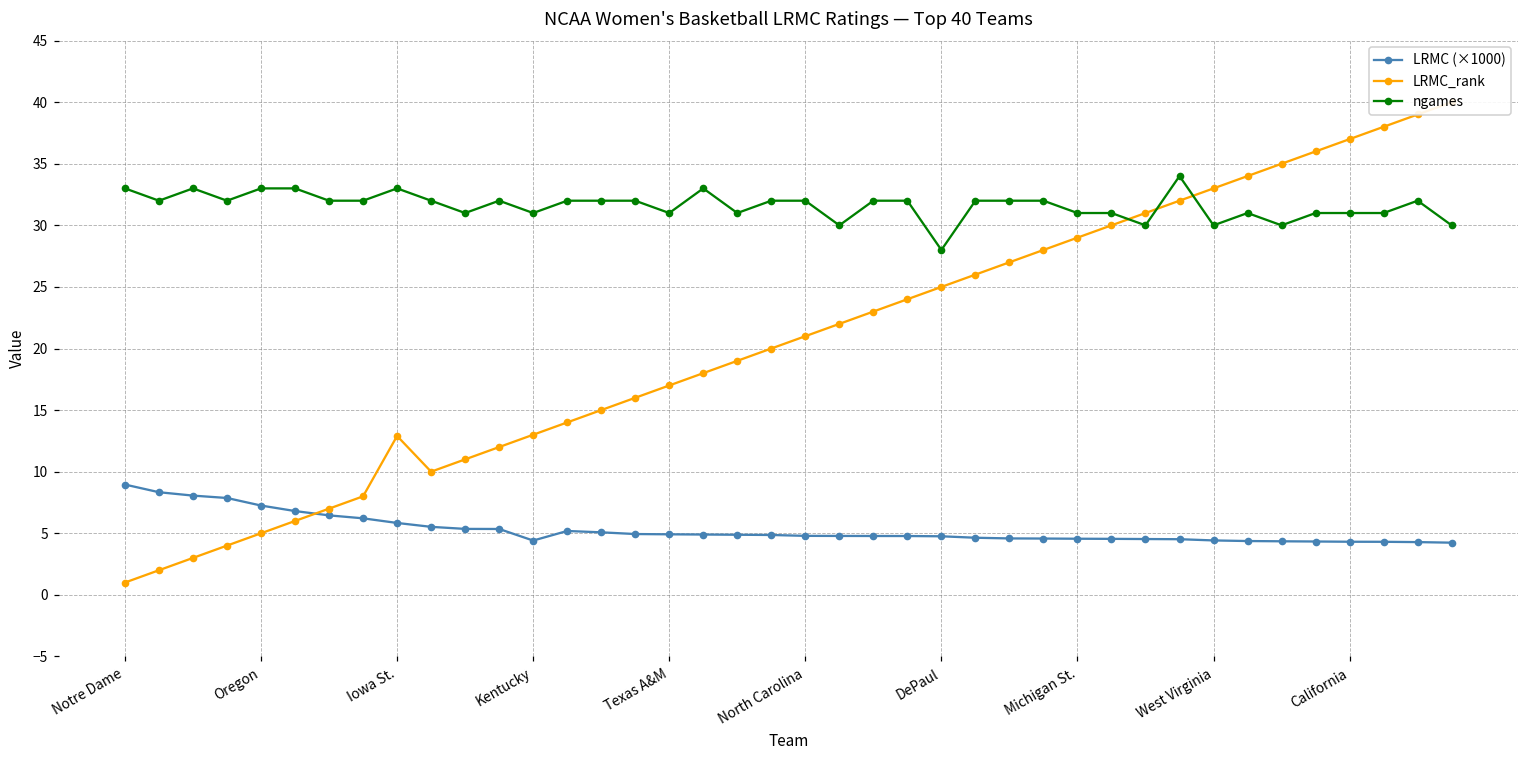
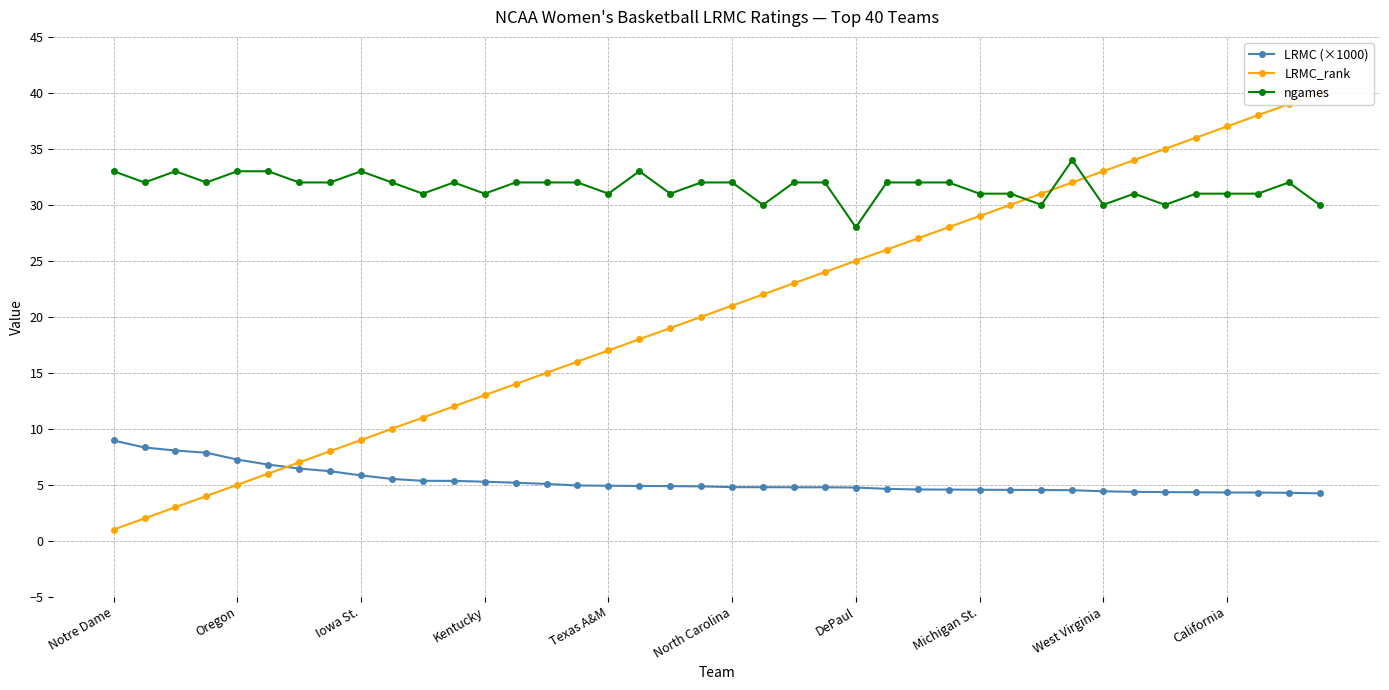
LRMC_rank, Iowa St.: 12.9 -> 9.0
LRMC (×1000), Kentucky: 4.4 -> 5.3
